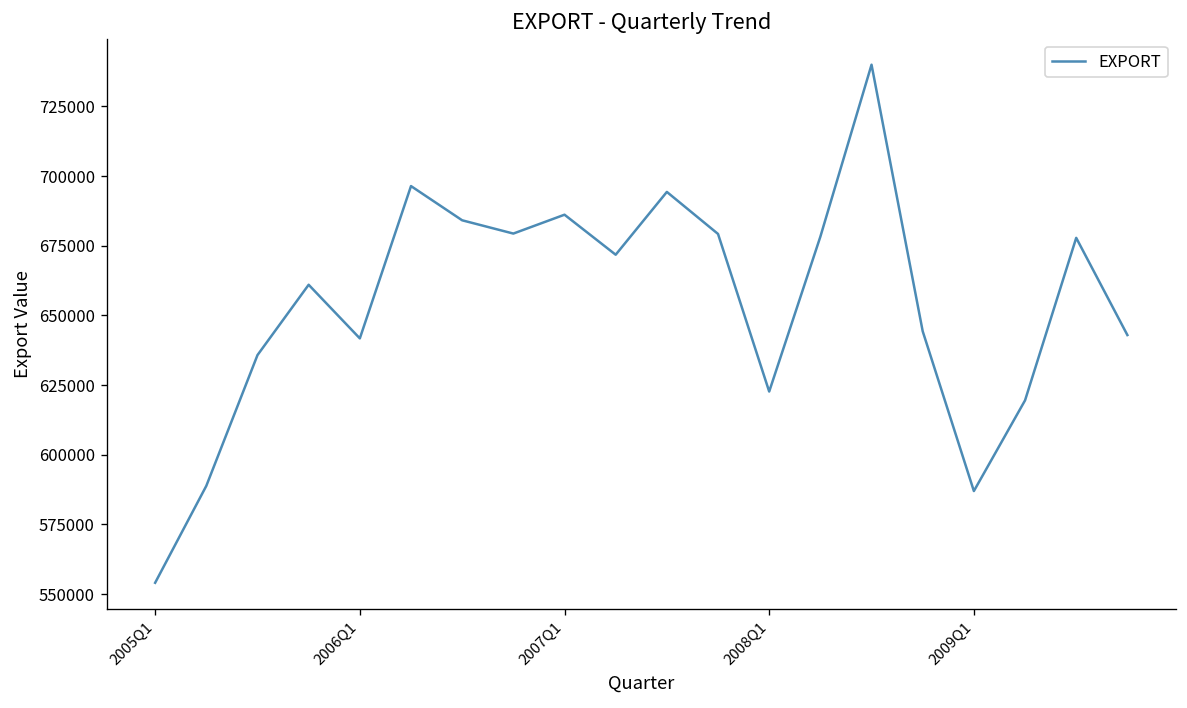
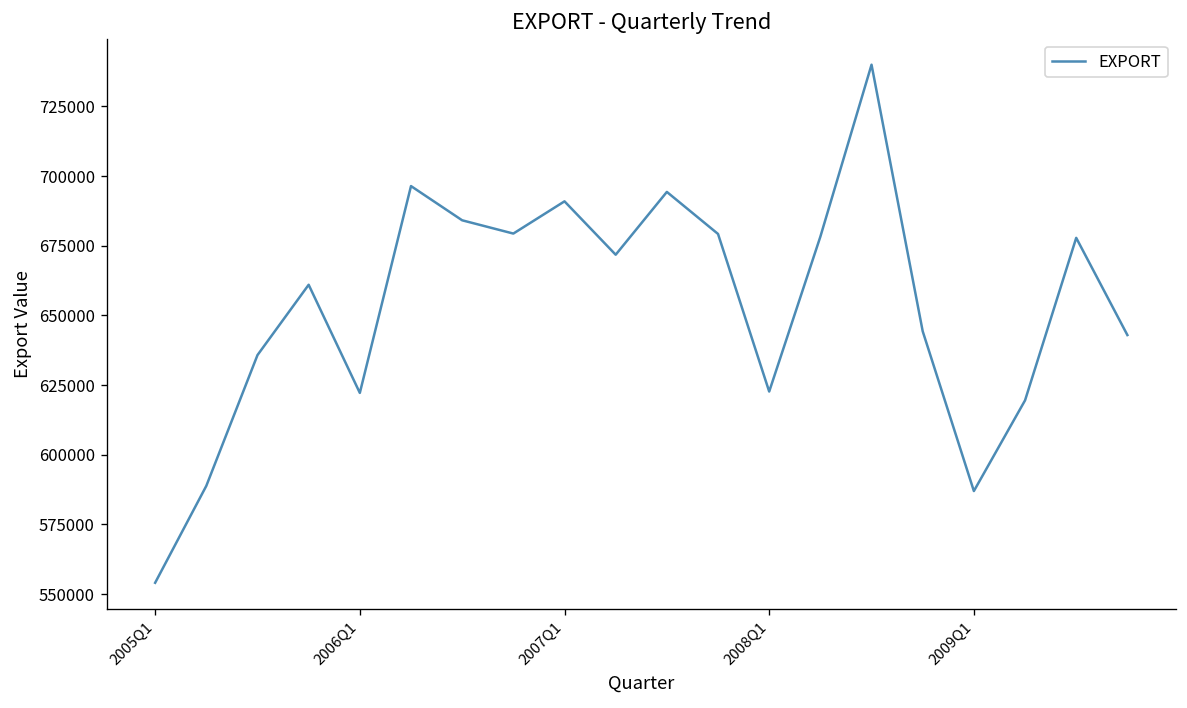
2006Q1: 642000 -> 622000
2007Q1: 686000 -> 691000
